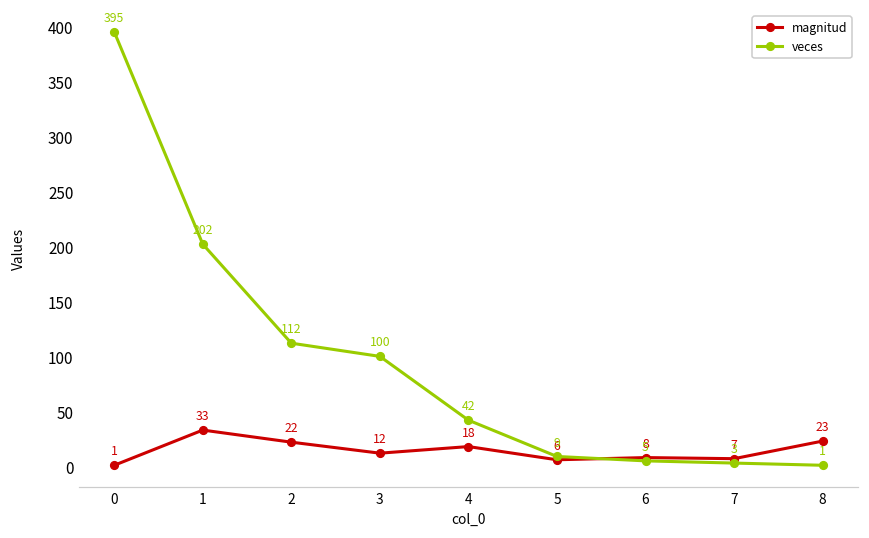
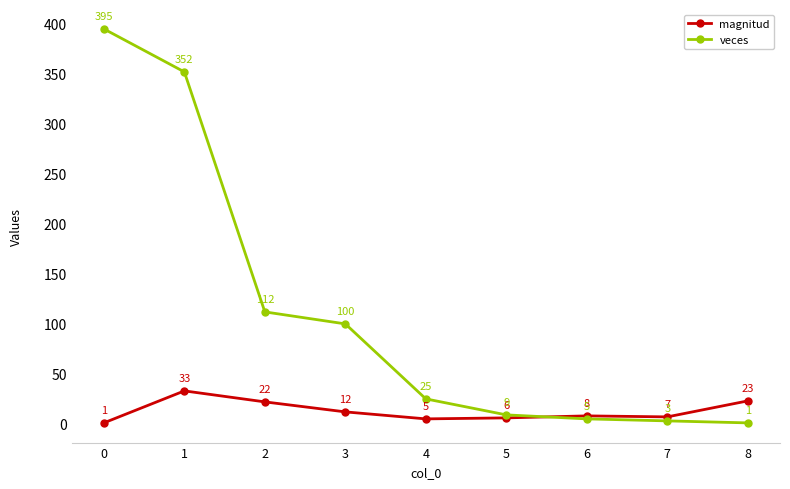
veces, 1: 202 -> 352
magnitud, 4: 18 -> 5
veces, 4: 42 -> 25
